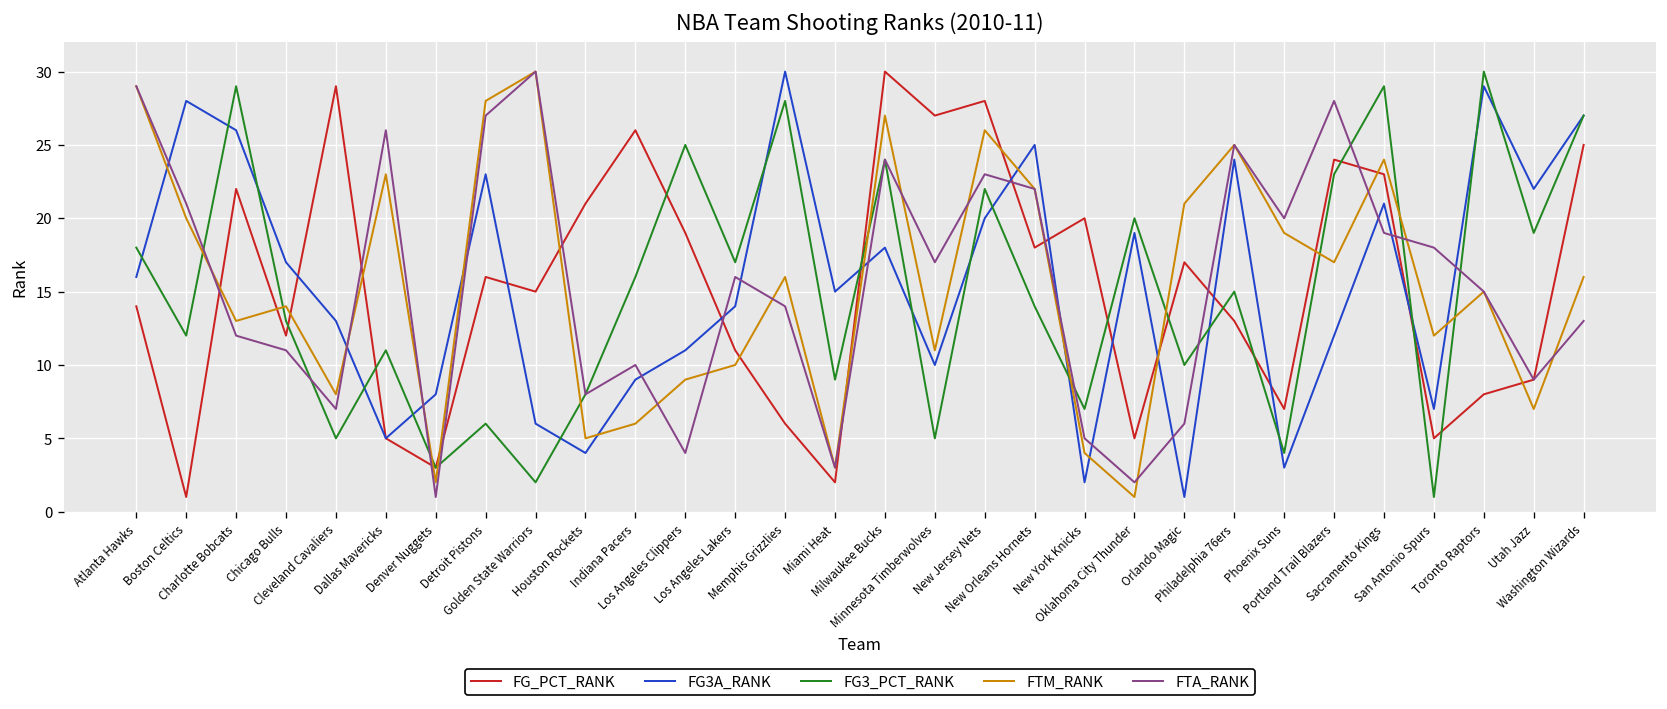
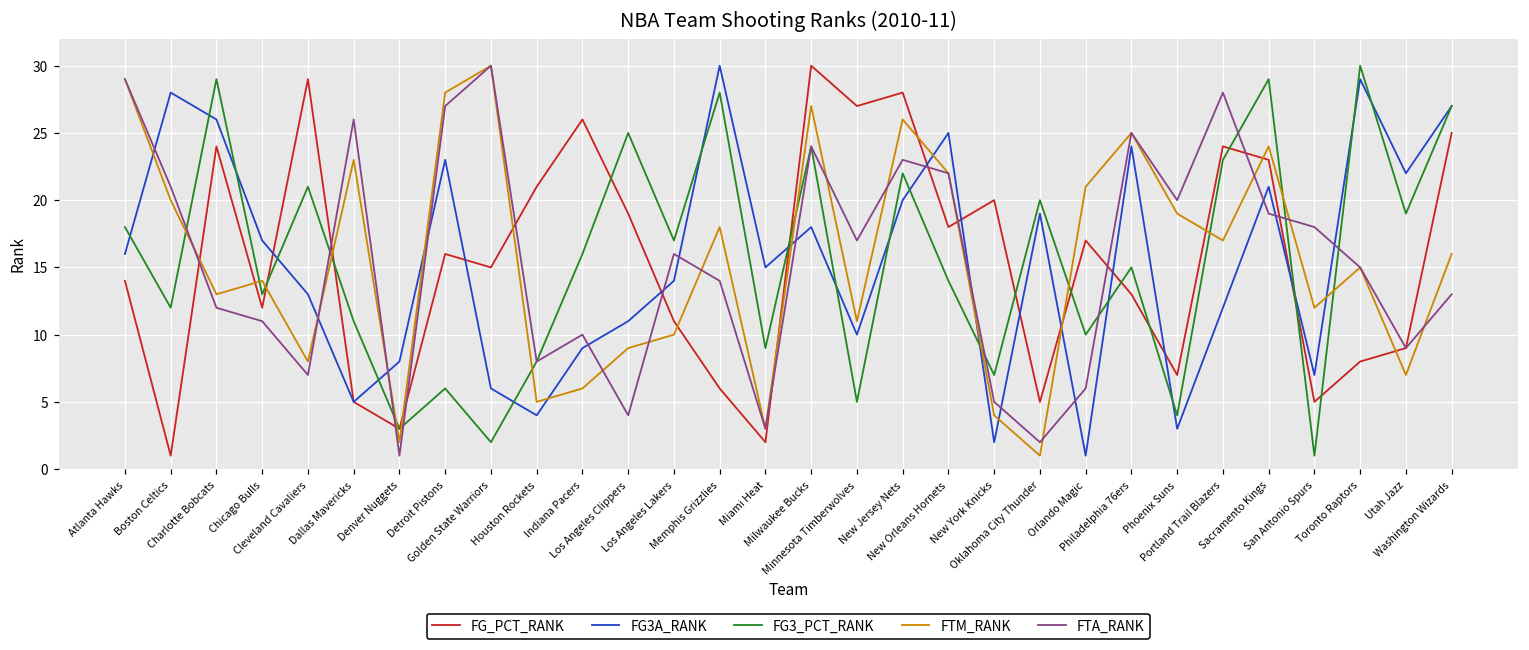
FG_PCT_RANK, Charlotte Bobcats: 22 -> 24
FG3_PCT_RANK, Cleveland Cavaliers: 5 -> 21
FTM_RANK, Memphis Grizzlies: 16 -> 18
